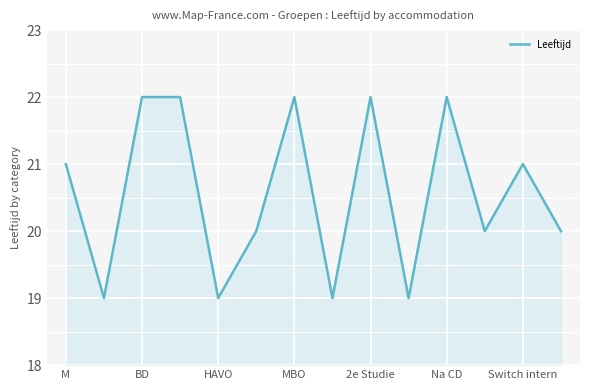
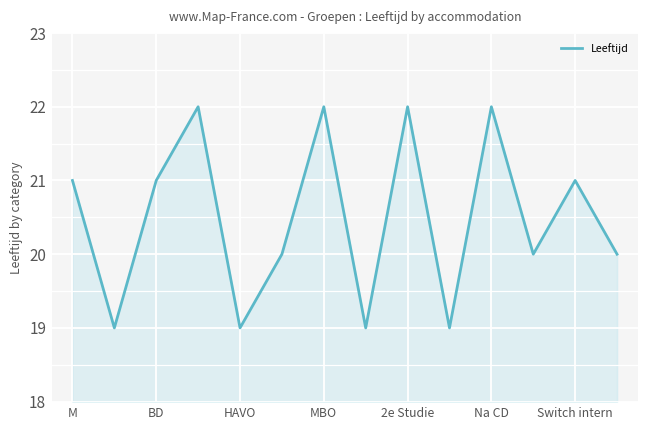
BD: 22 -> 21
